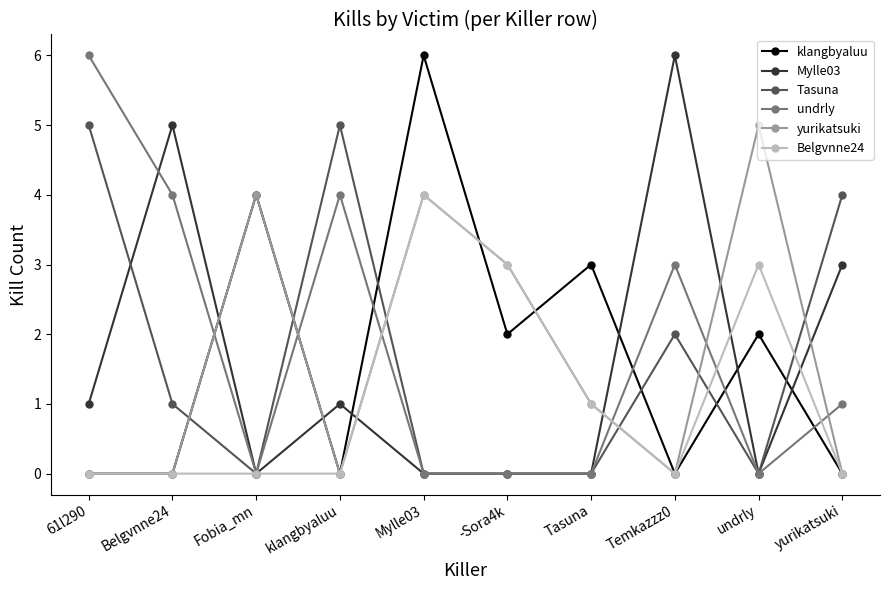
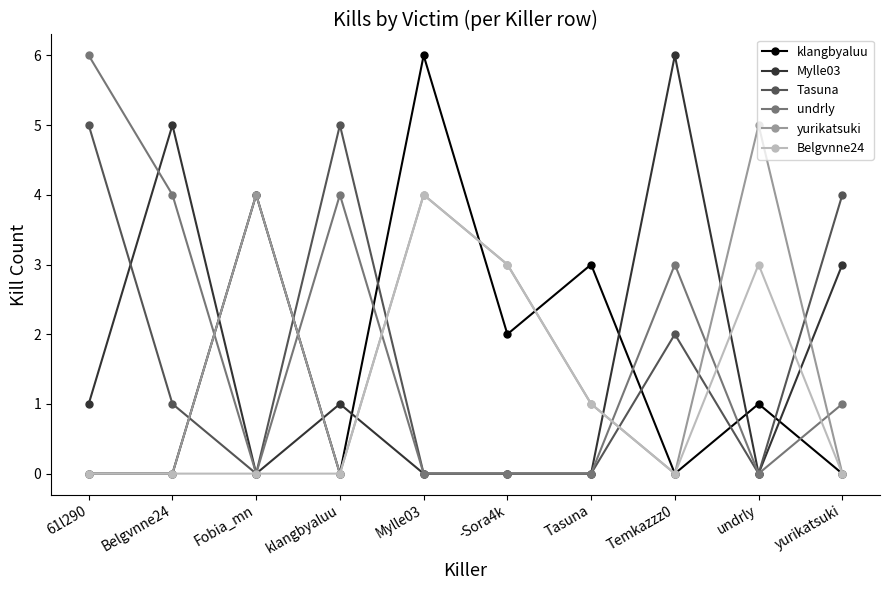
klangbyaluu, undrly: 2 -> 1
